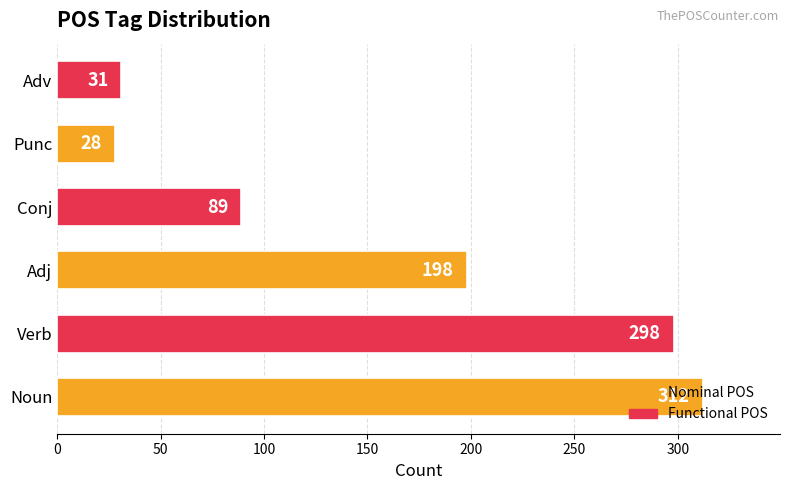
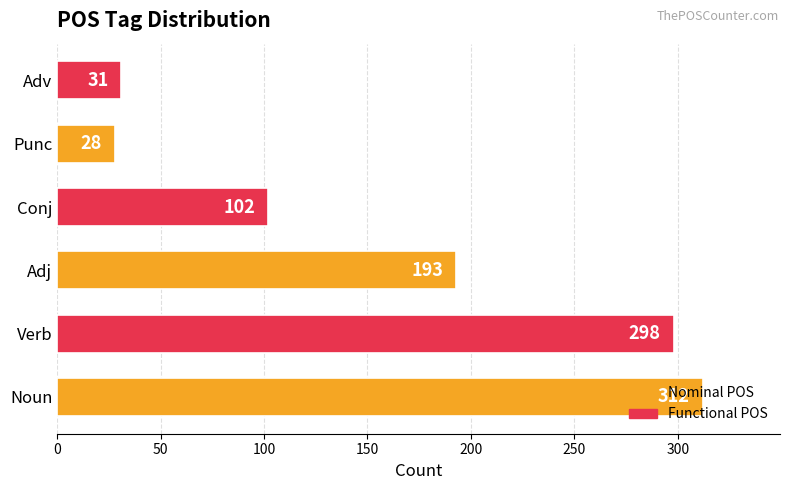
Conj: 89 -> 102
Adj: 198 -> 193
